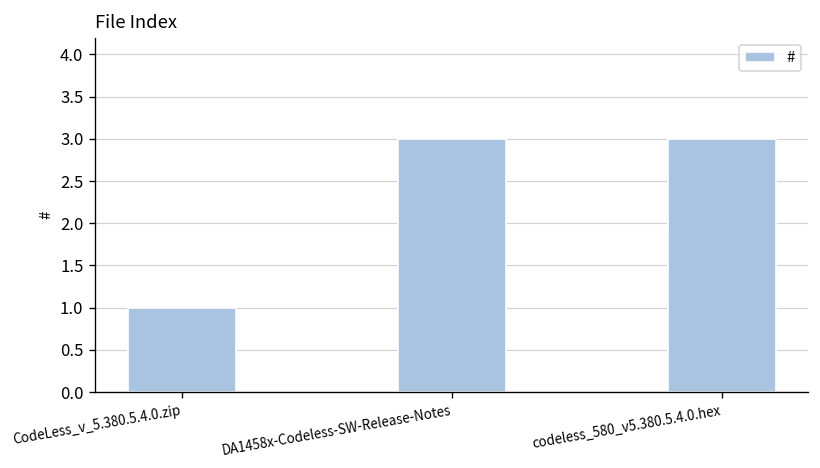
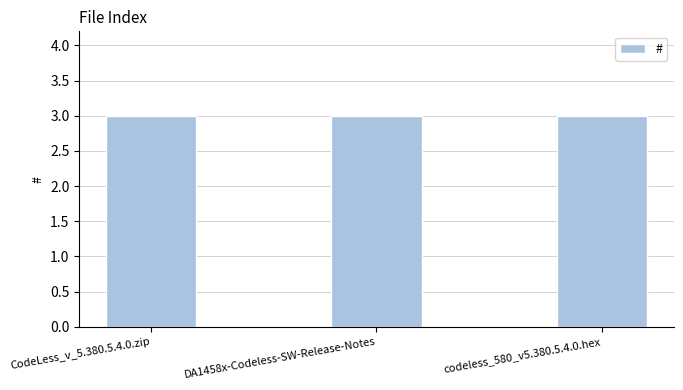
CodeLess_v_5.380.5.4.0.zip: 1 -> 3
